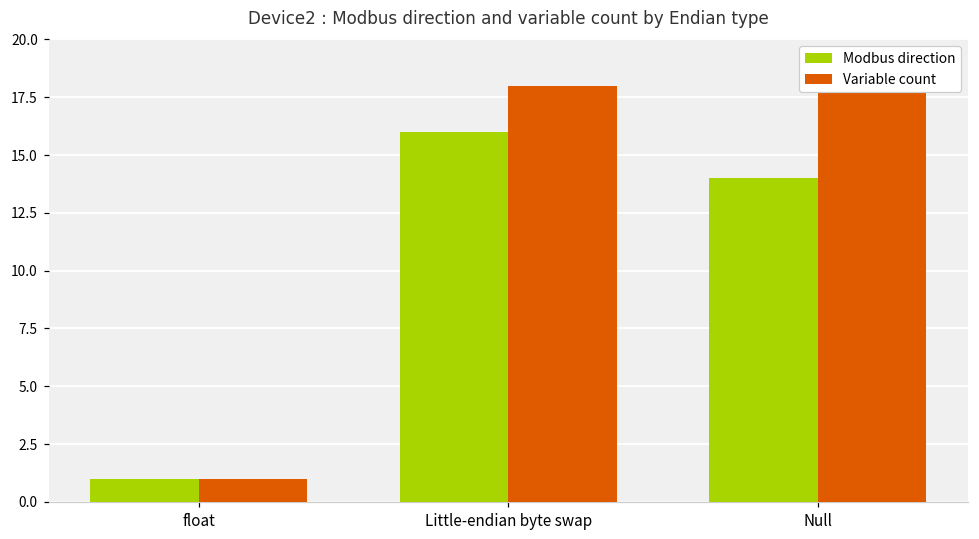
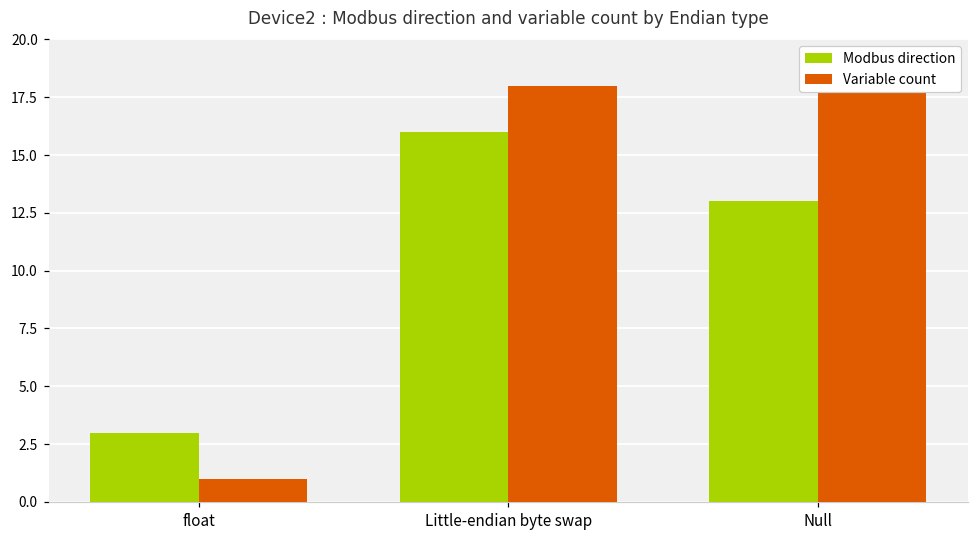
Modbus direction, float: 1 -> 3
Modbus direction, Null: 14 -> 13
